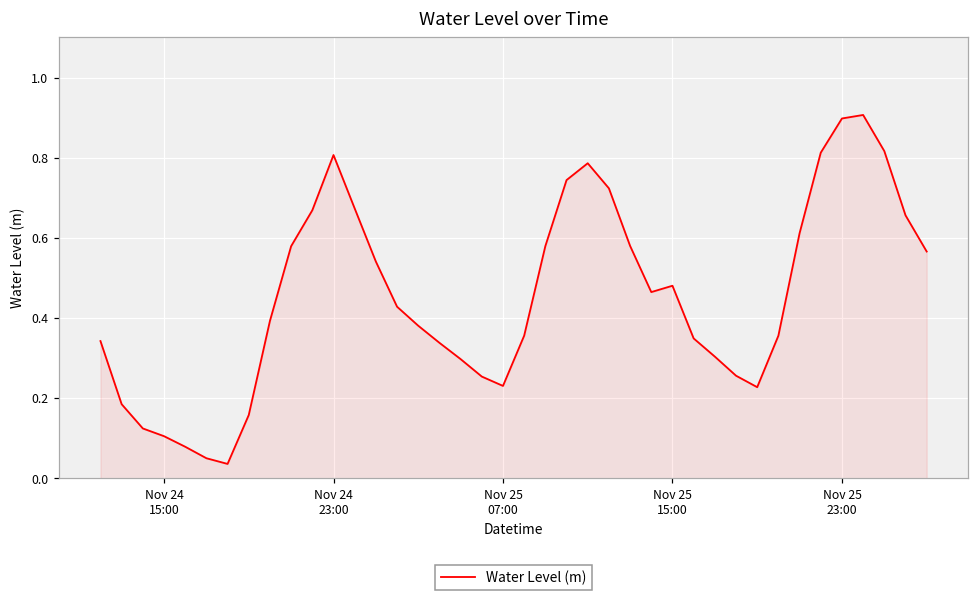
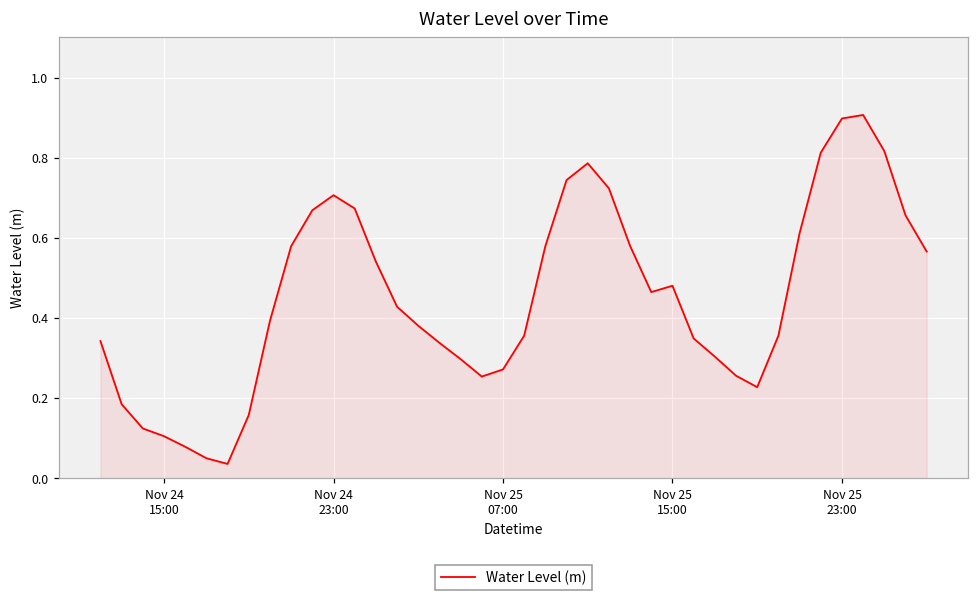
Nov 24 23:00: 0.81 -> 0.71
Nov 25 07:00: 0.23 -> 0.27
